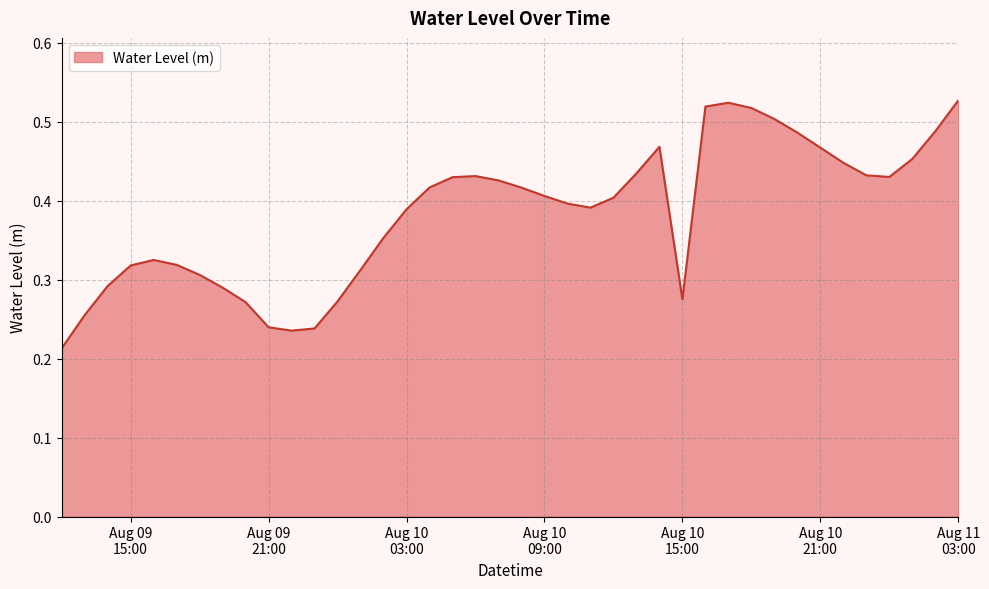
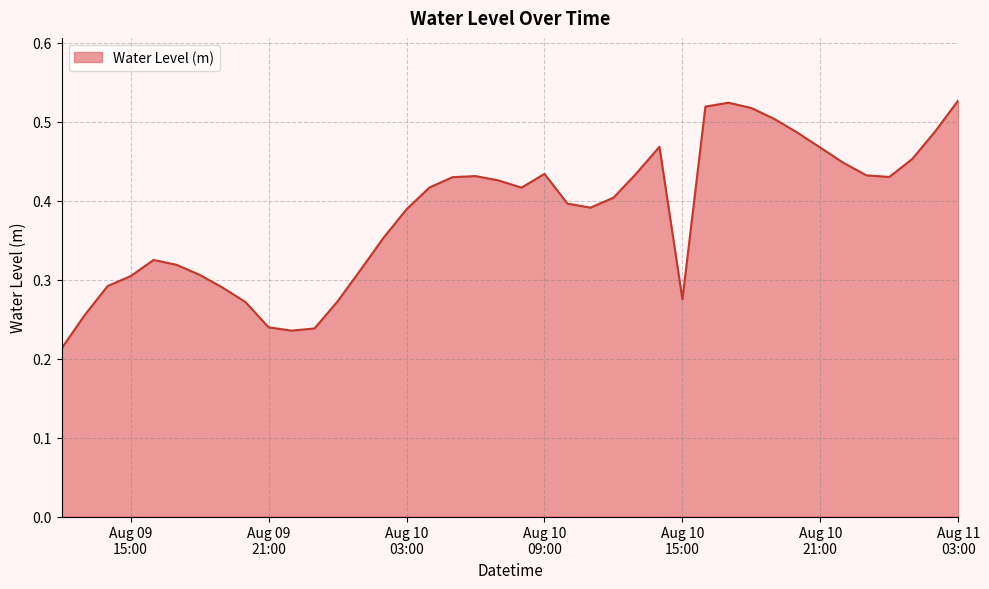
Aug 09 15:00: 0.32 -> 0.30
Aug 10 09:00: 0.41 -> 0.43
